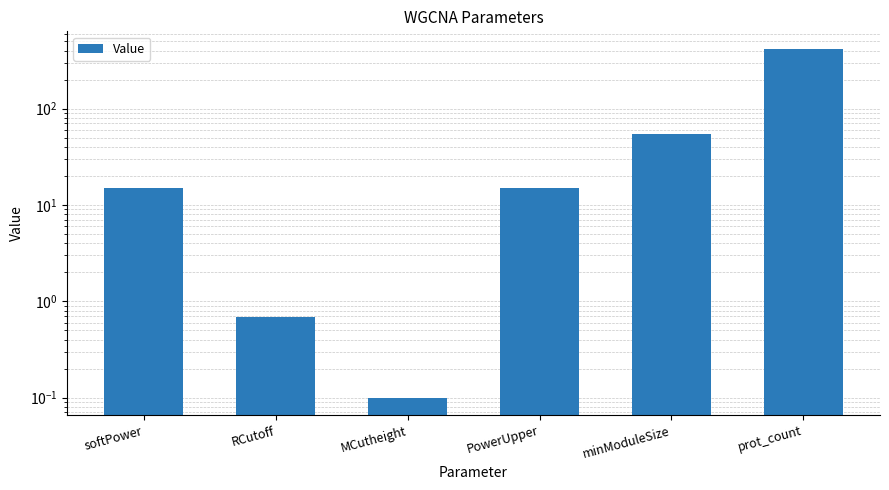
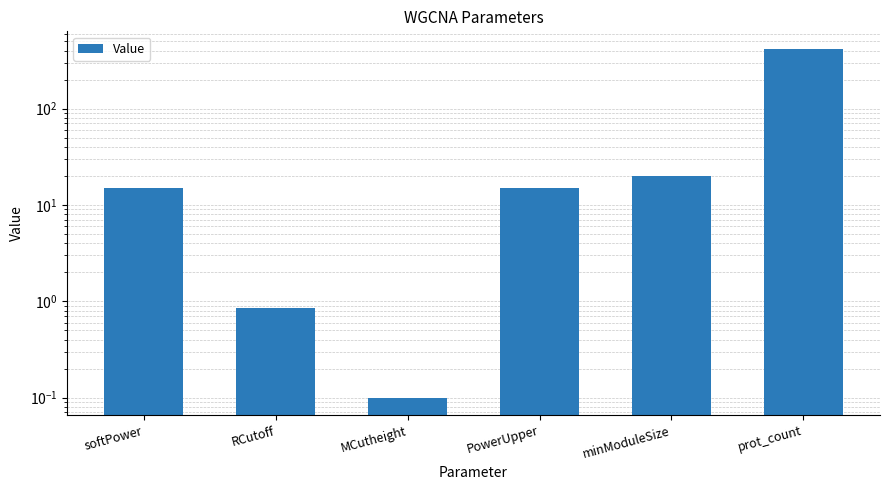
RCutoff: 0.7 -> 0.9
minModuleSize: 50 -> 20
